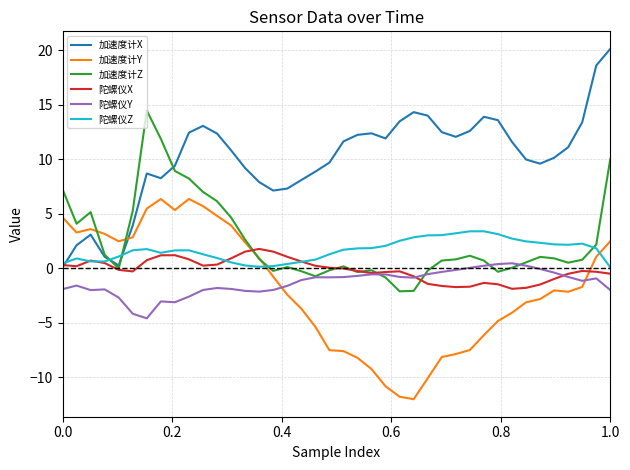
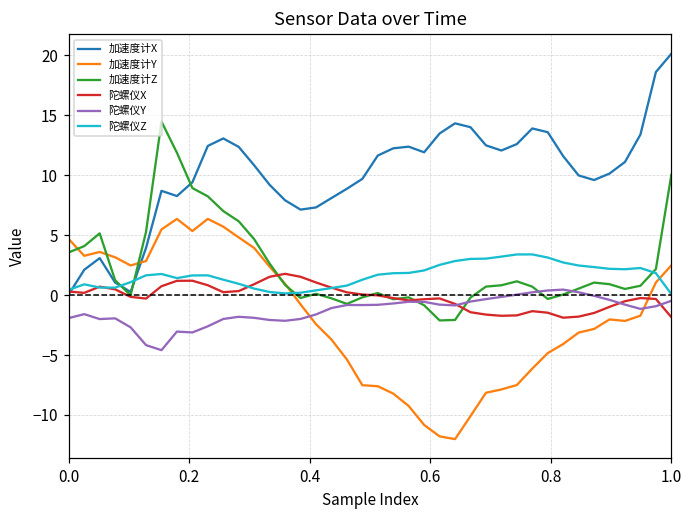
加速度计Z, 0.0: 7.3 -> 3.6
陀螺仪X, 1.0: -0.5 -> -1.8
陀螺仪Y, 1.0: -2.0 -> -0.5
